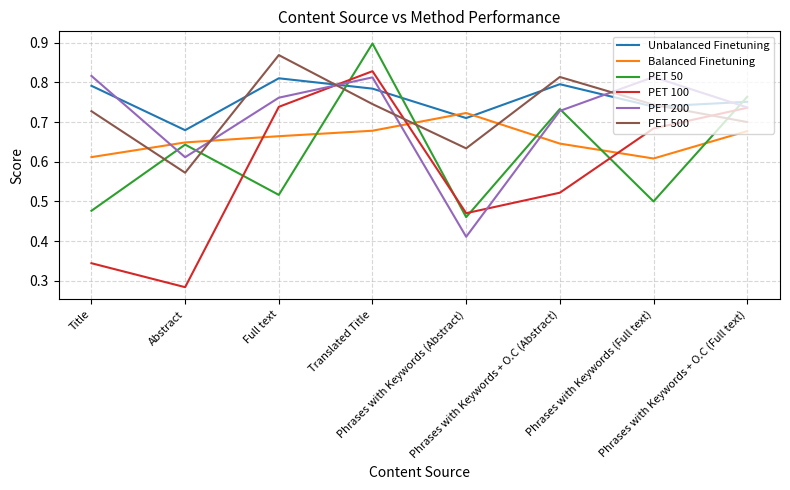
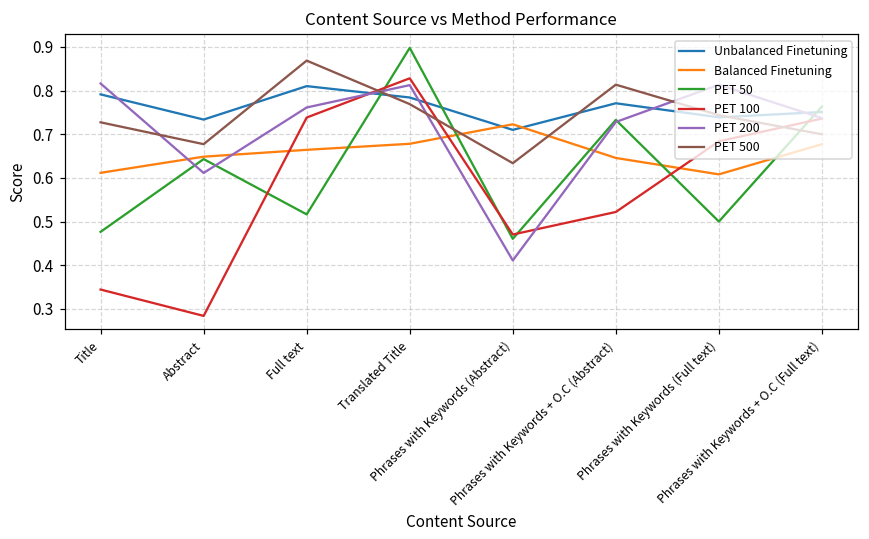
Unbalanced Finetuning, Abstract: 0.68 -> 0.73
PET 500, Abstract: 0.57 -> 0.68
PET 500, Translated Title: 0.75 -> 0.77
Unbalanced Finetuning, Phrases with Keywords + O.C (Abstract): 0.80 -> 0.77
